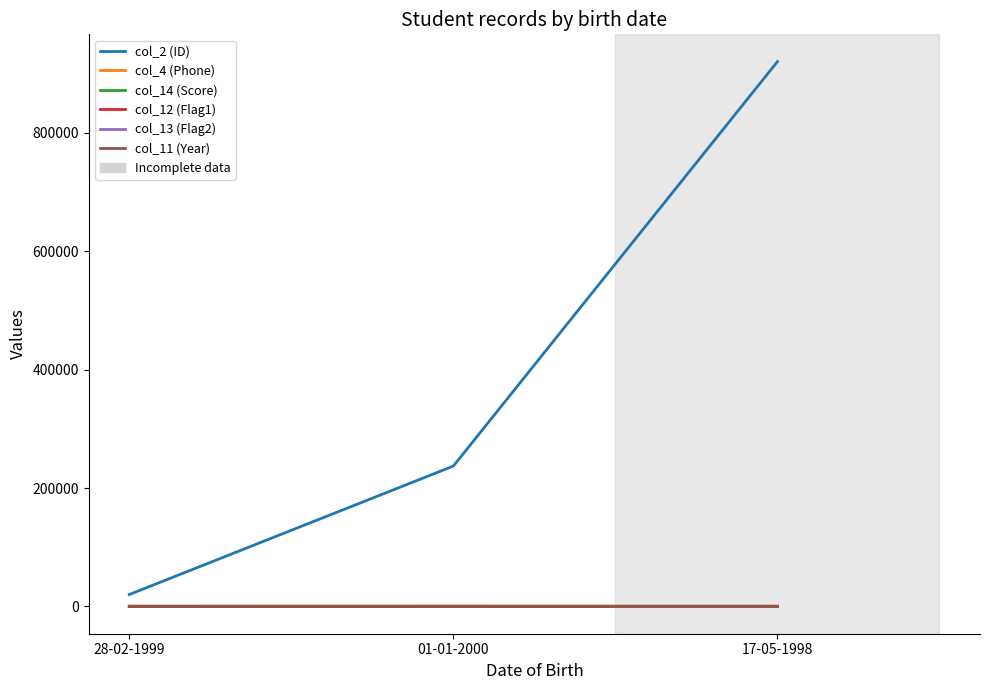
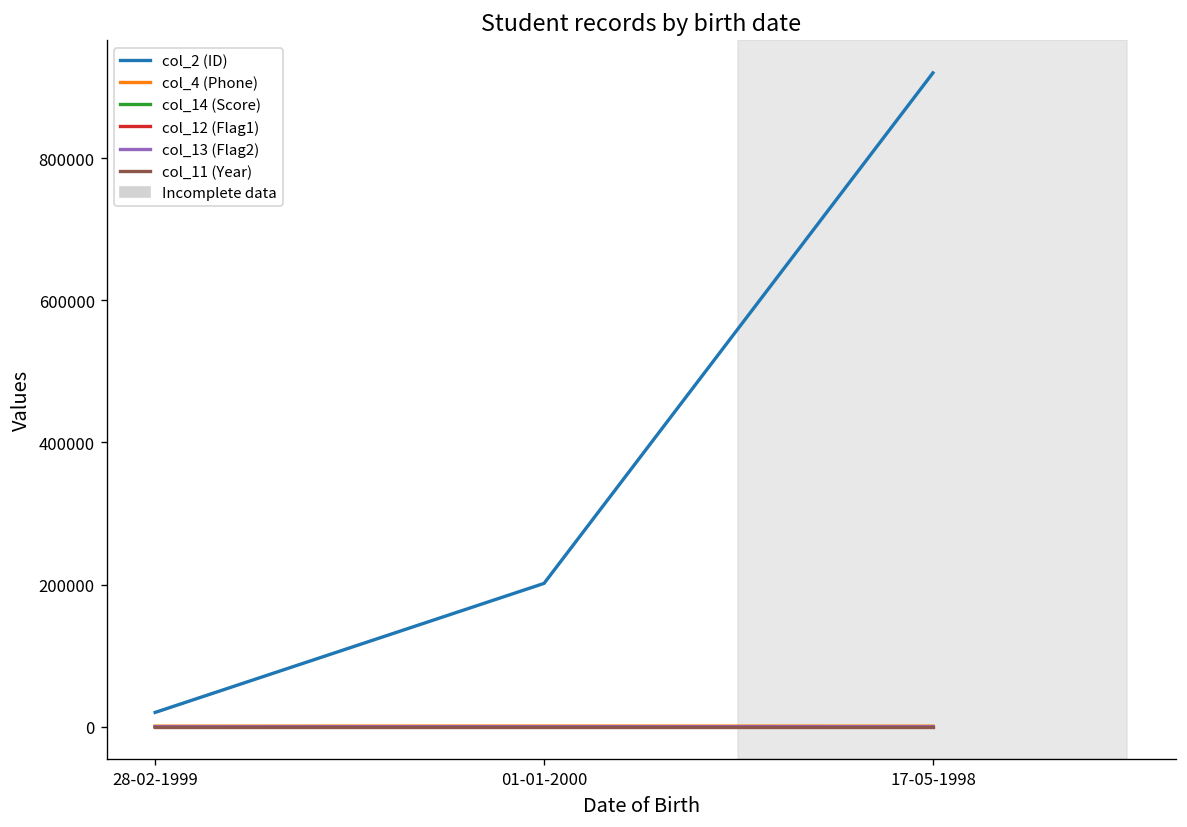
col_2 (ID), 01-01-2000: 240000 -> 200000
